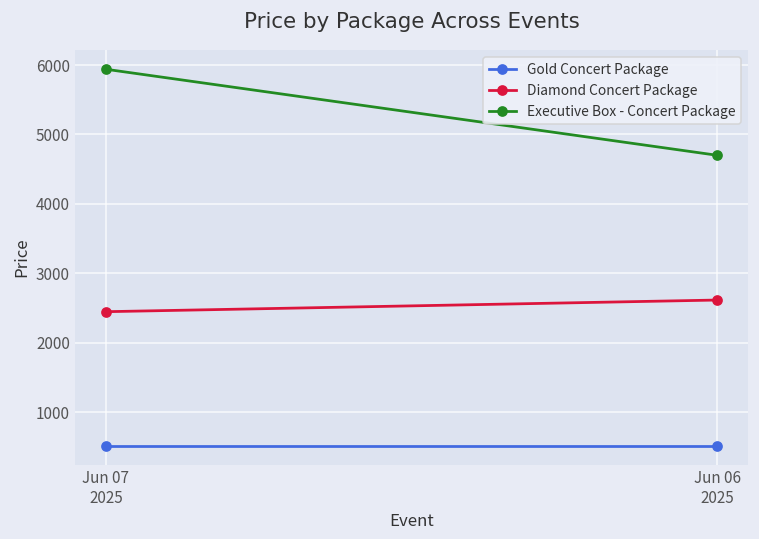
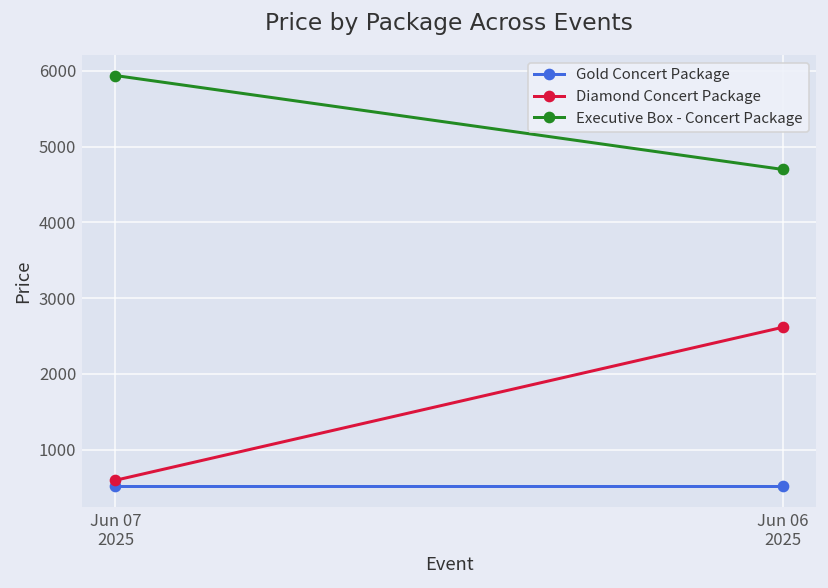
Diamond Concert Package, Jun 07 2025: 2400 -> 600
